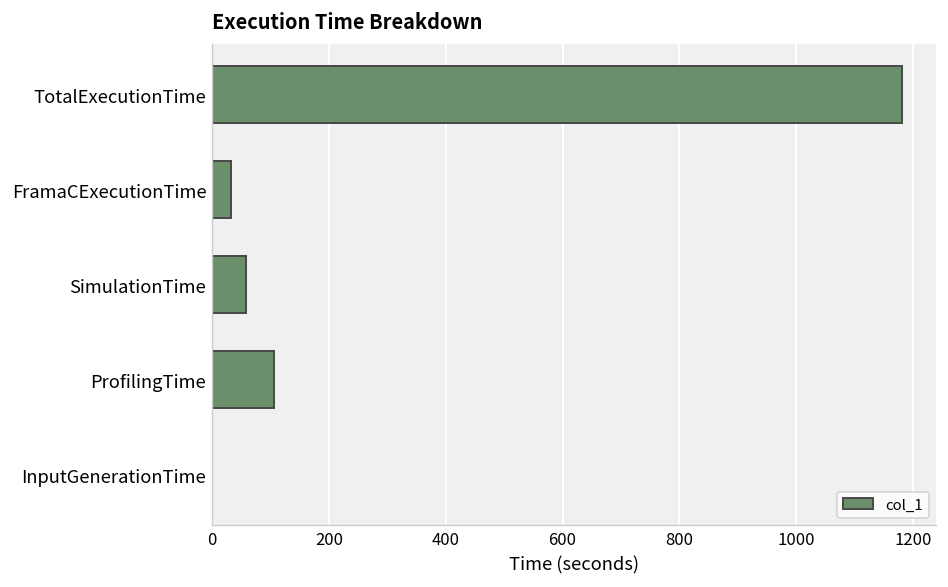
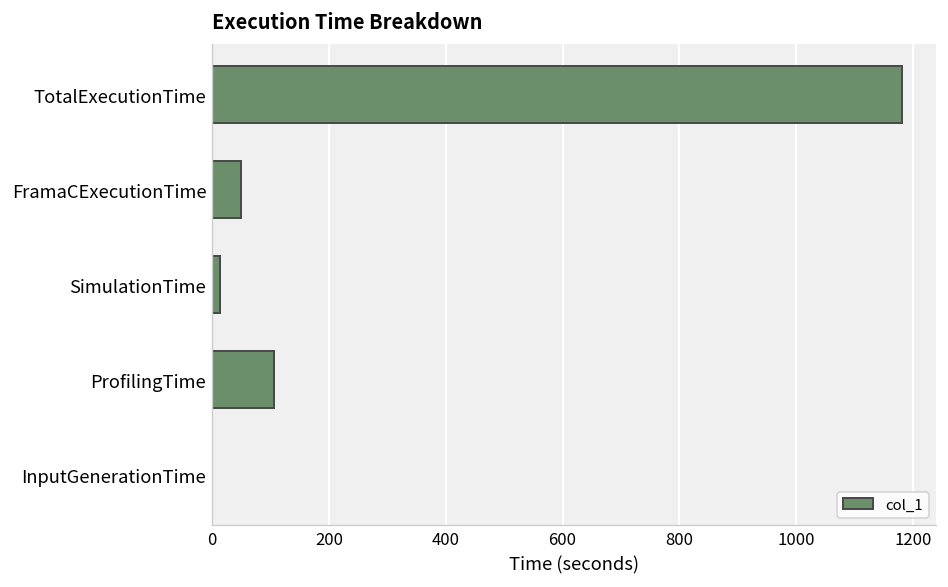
FramaCExecutionTime: 30 -> 50
SimulationTime: 60 -> 10
